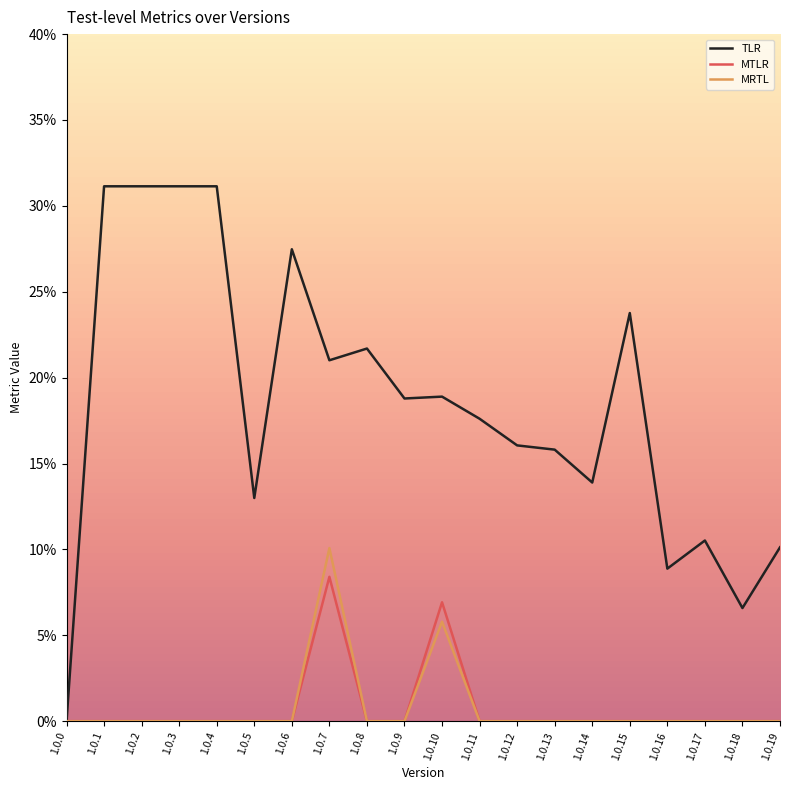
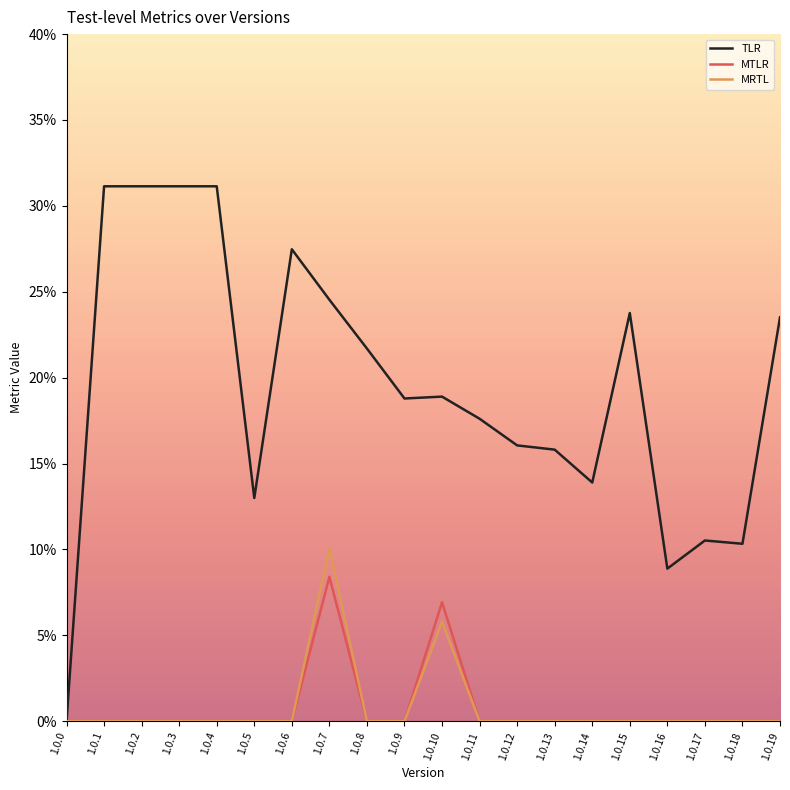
TLR, 1.0.7: 21.0% -> 24.5%
TLR, 1.0.18: 6.6% -> 10.3%
TLR, 1.0.19: 10.1% -> 23.5%
